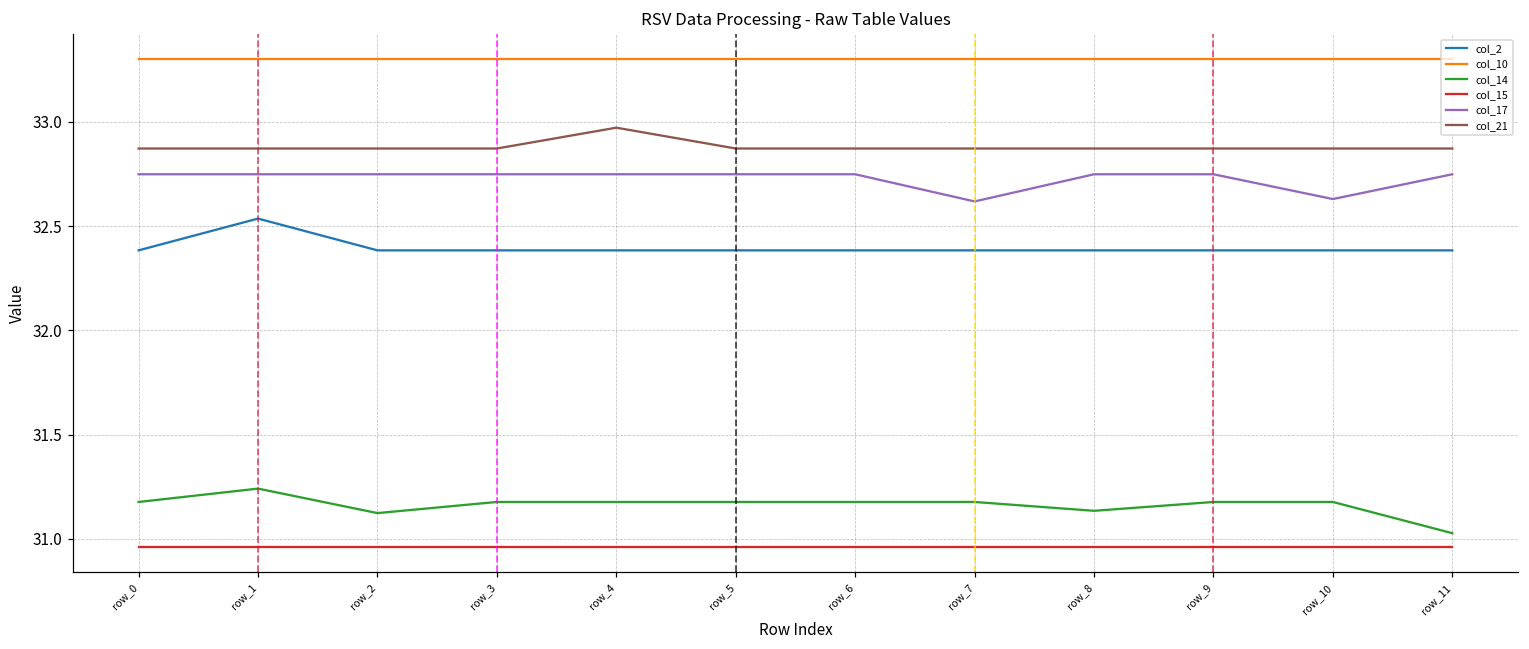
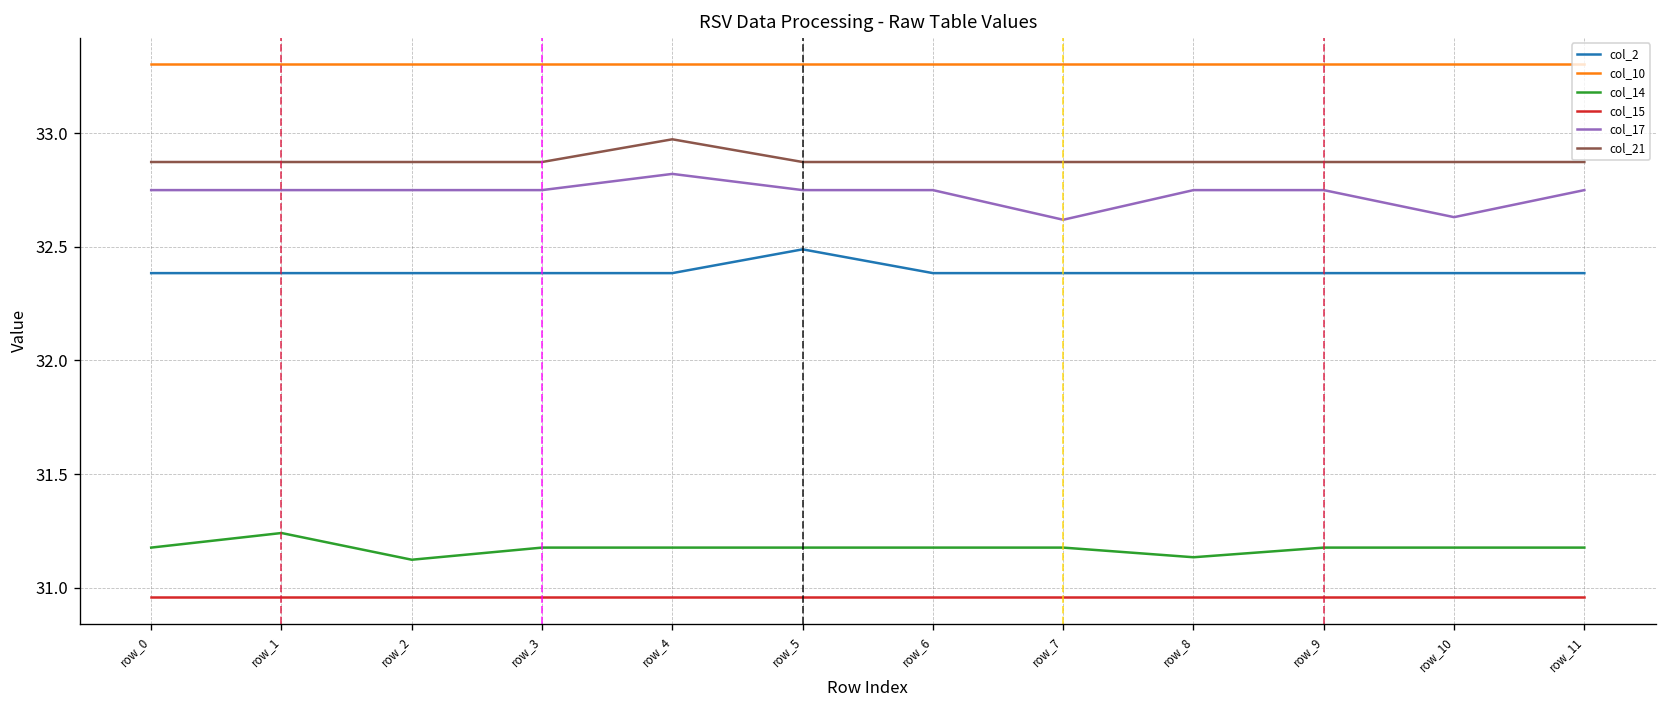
col_2, row_1: 32.54 -> 32.38
col_17, row_4: 32.75 -> 32.82
col_2, row_5: 32.38 -> 32.49
col_14, row_11: 31.03 -> 31.18
